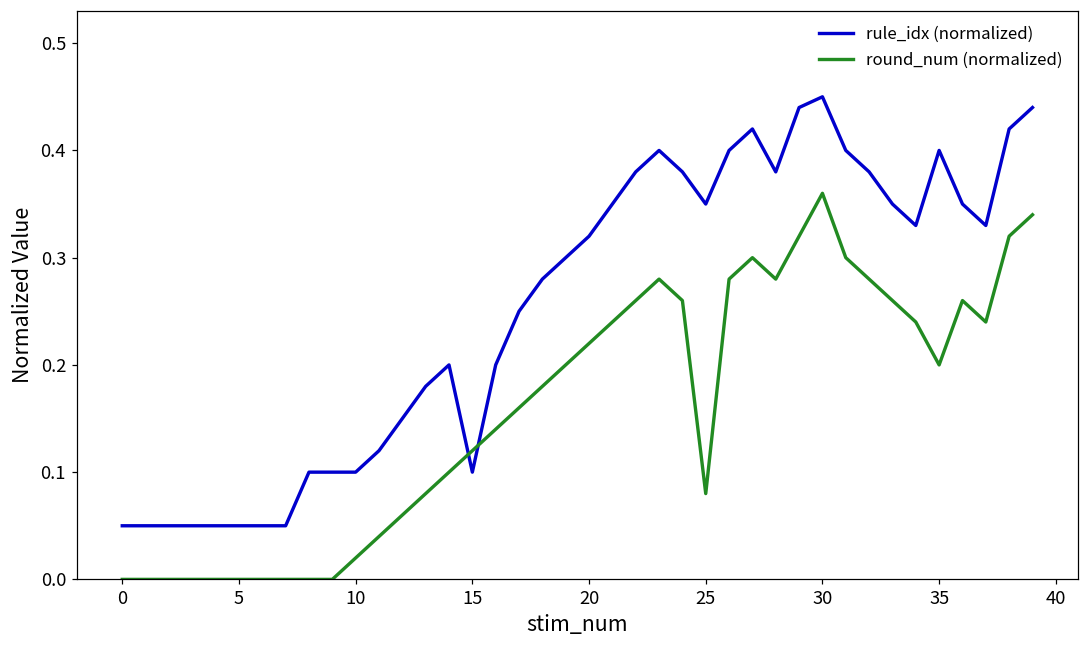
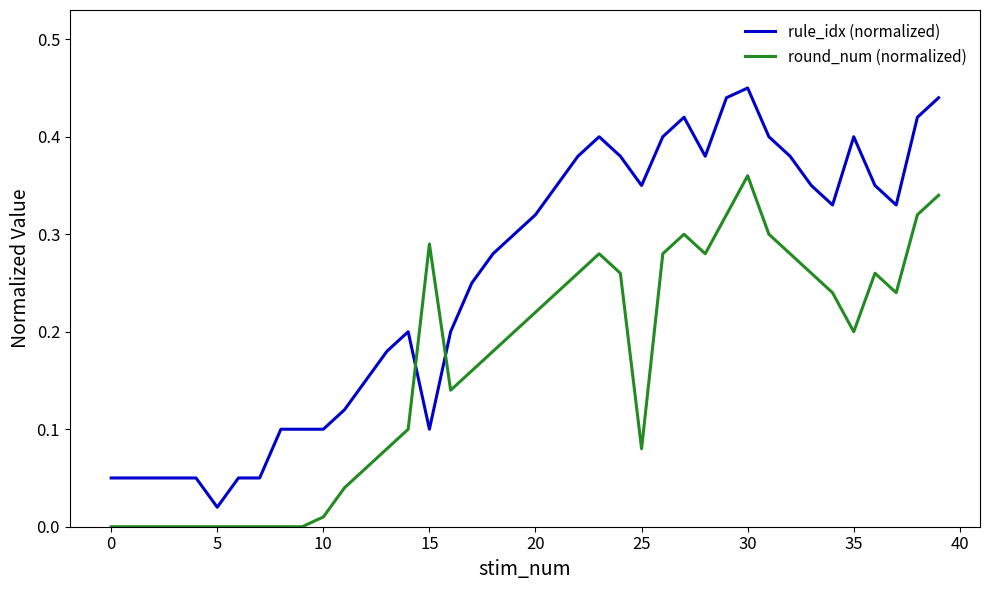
rule_idx (normalized), 5: 0.05 -> 0.02
round_num (normalized), 10: 0.02 -> 0.01
round_num (normalized), 15: 0.12 -> 0.29
